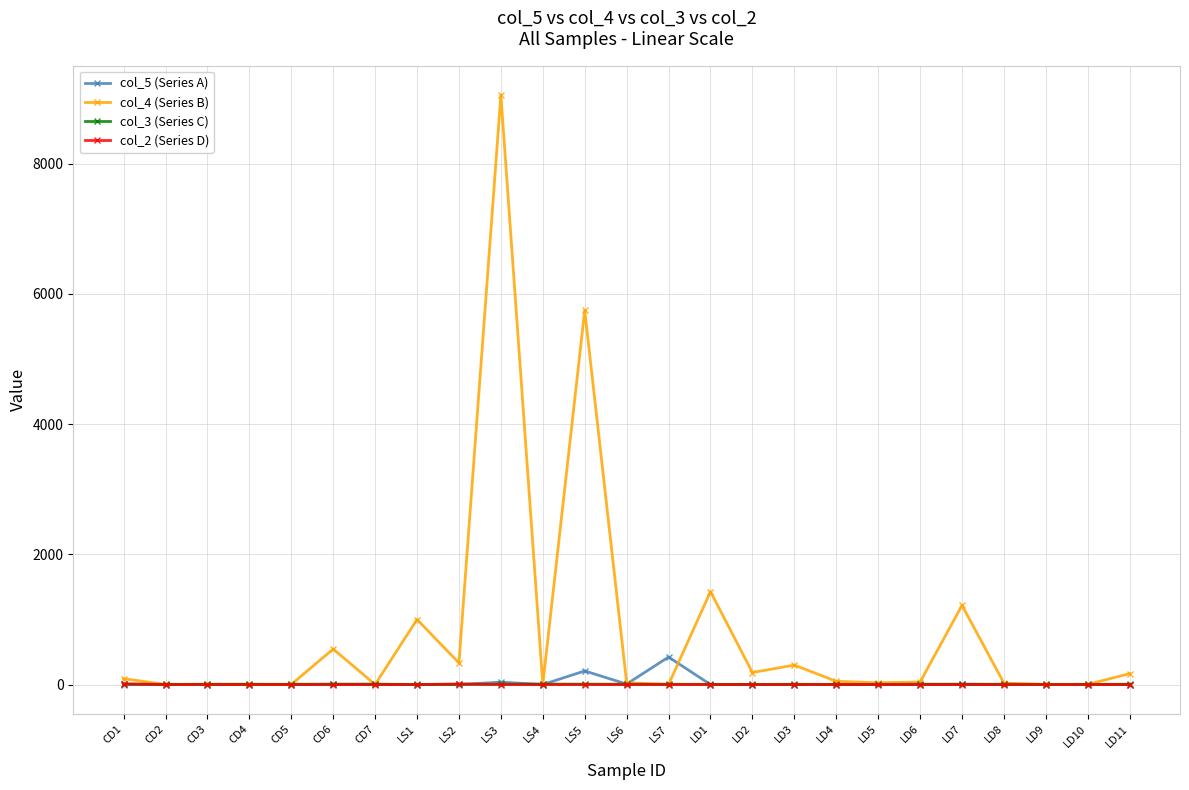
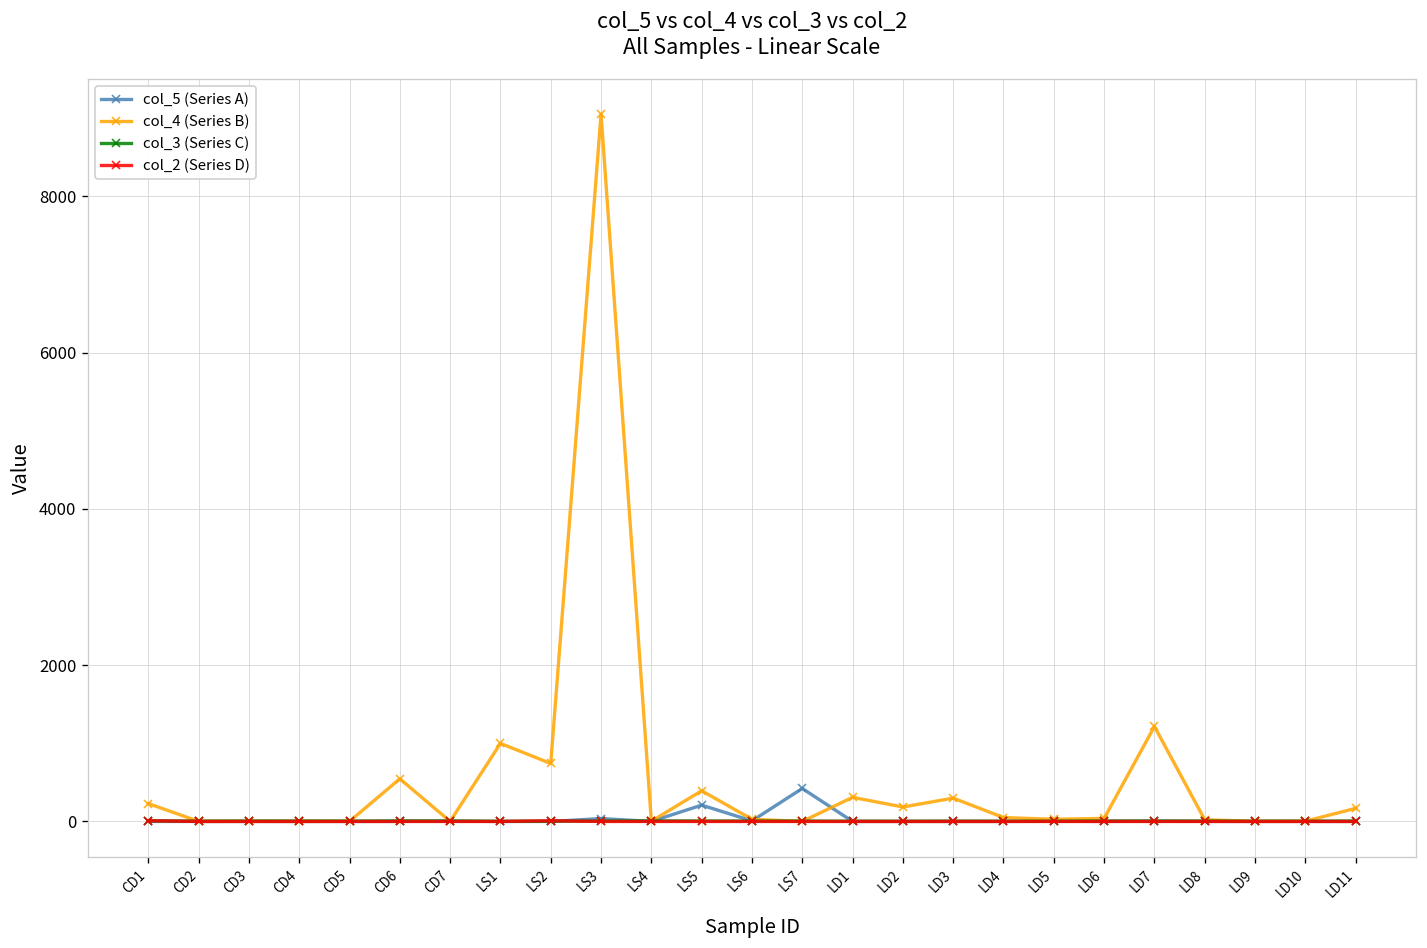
col_4 (Series B), CD1: 100 -> 200
col_4 (Series B), LS2: 300 -> 700
col_4 (Series B), LS5: 5700 -> 400
col_4 (Series B), LD1: 1400 -> 300
